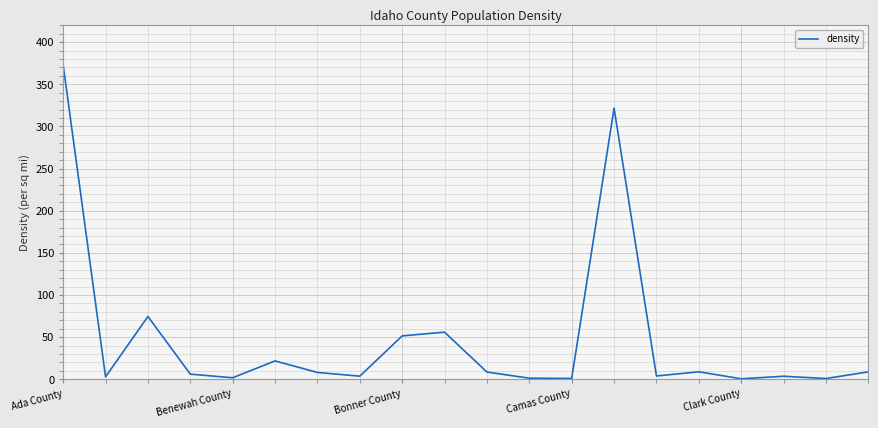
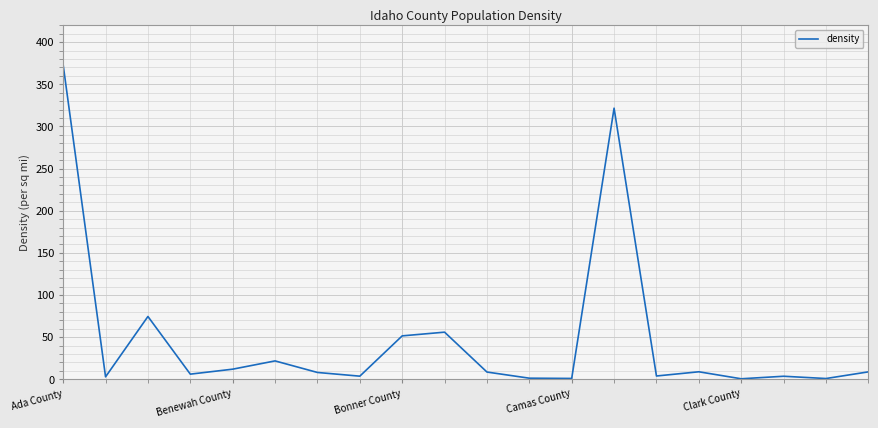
Benewah County: 0 -> 10
